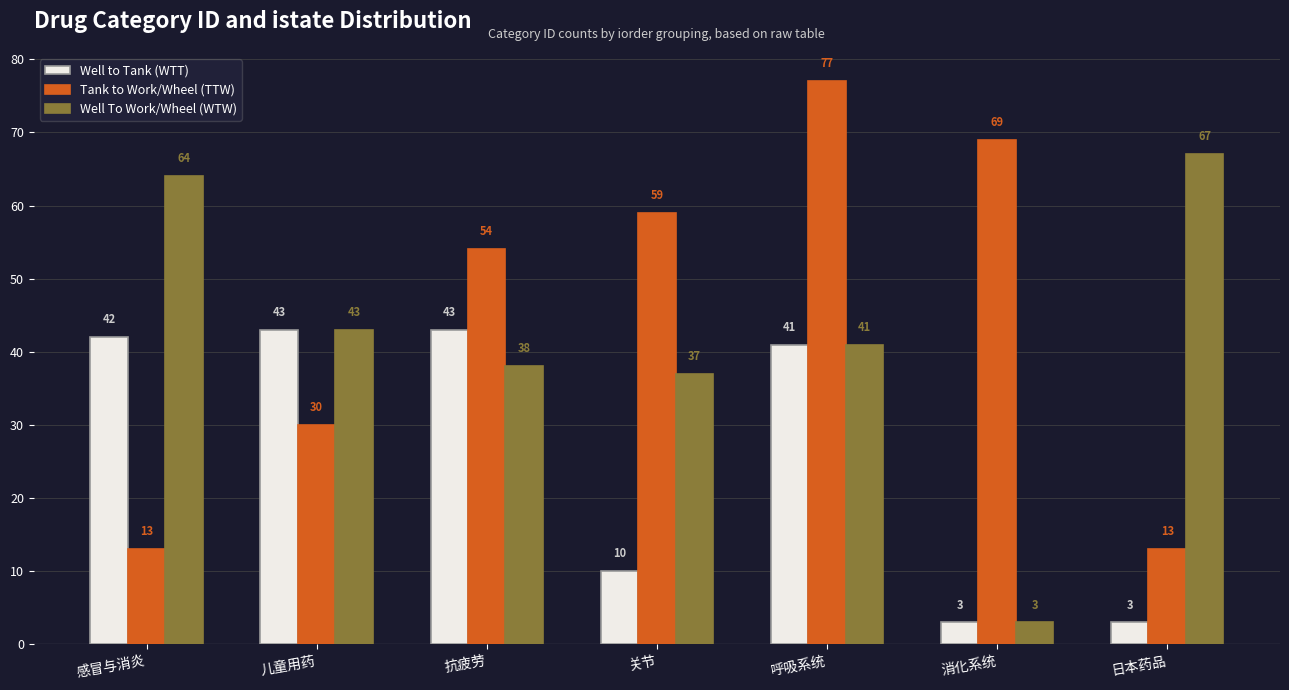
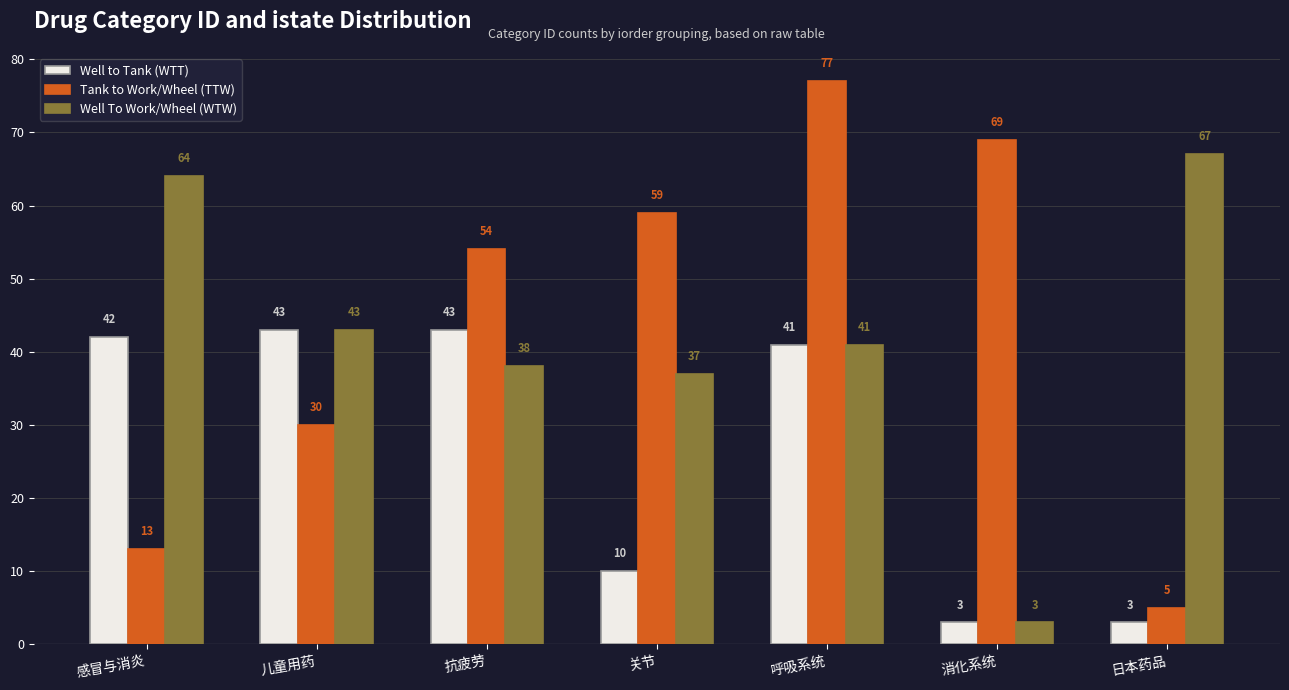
Tank to Work/Wheel (TTW), 日本药品: 13 -> 5
